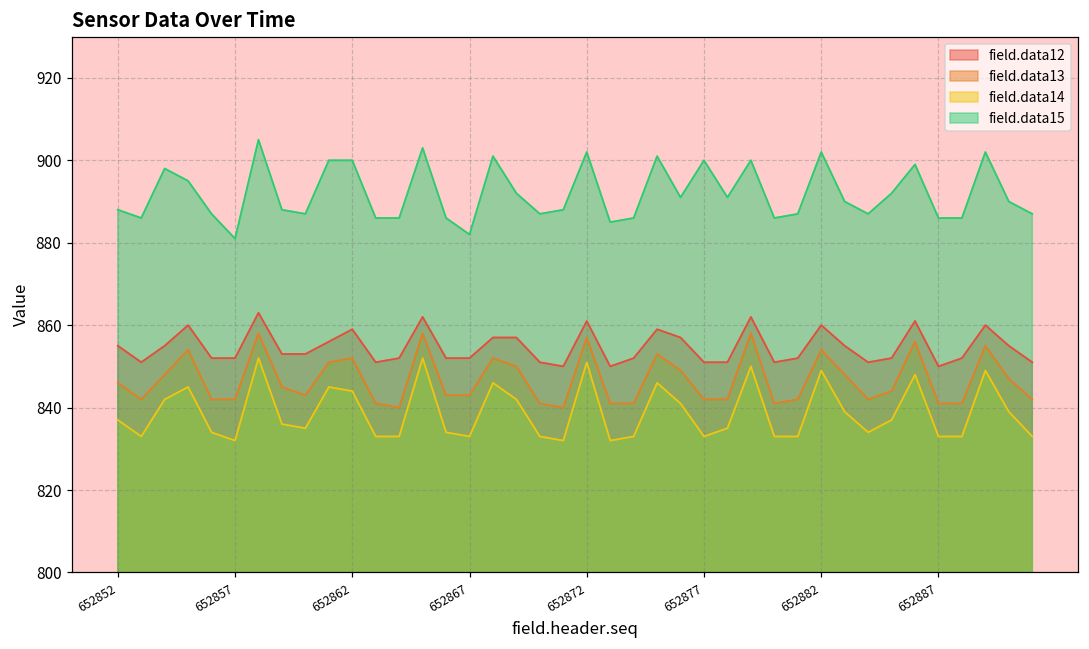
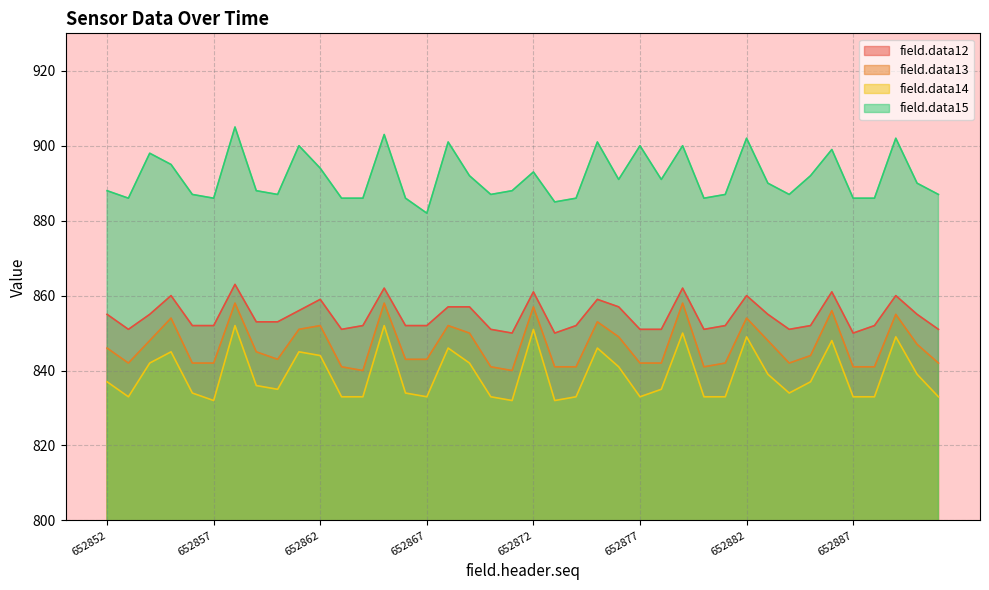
field.data15, 652857: 881 -> 886
field.data15, 652862: 900 -> 894
field.data15, 652872: 902 -> 893
